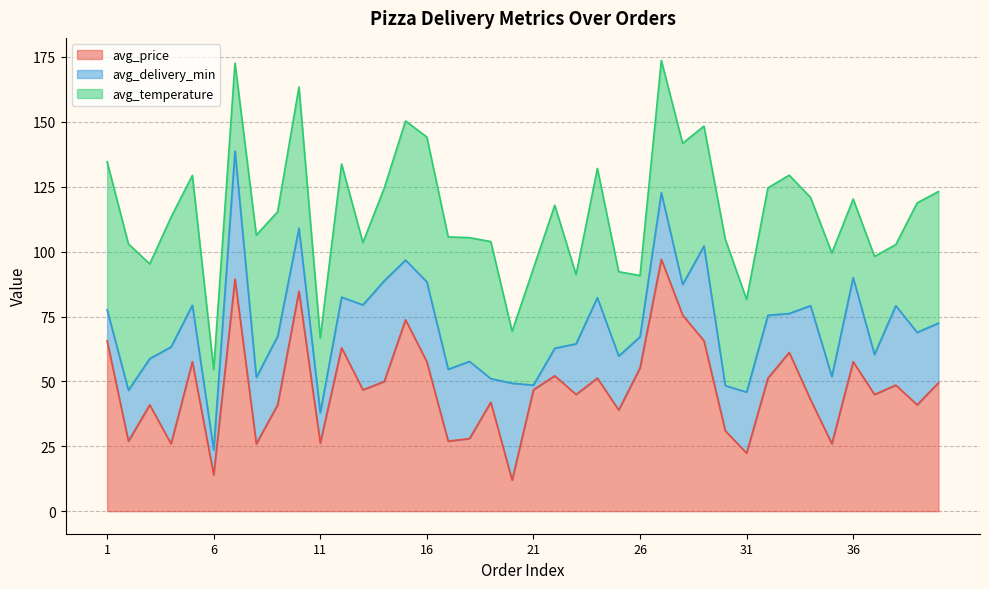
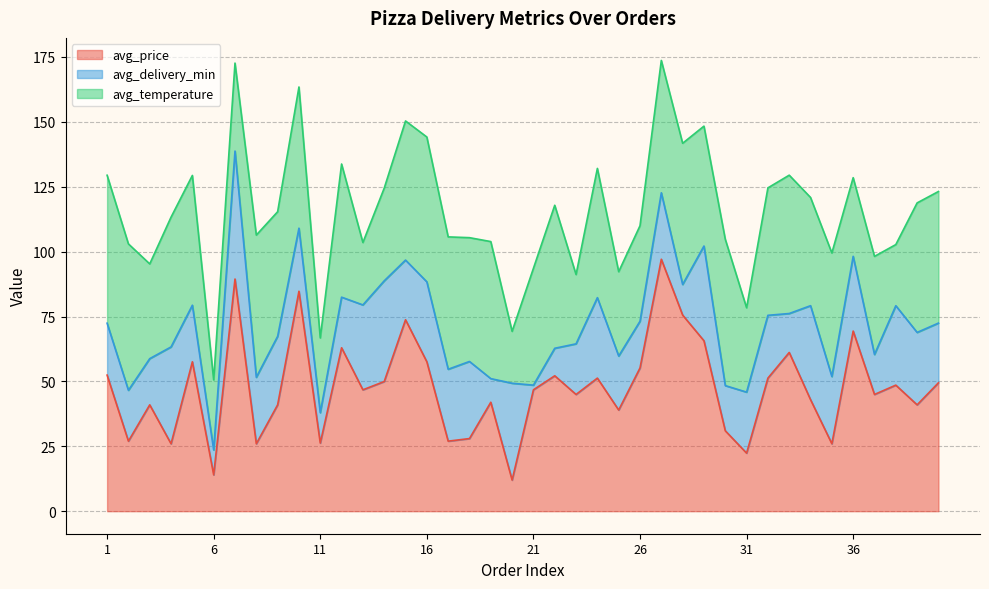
avg_price, 1: 66 -> 52
avg_delivery_min, 1: 12 -> 20
avg_temperature, 6: 31 -> 27
avg_delivery_min, 26: 12 -> 18
avg_temperature, 26: 24 -> 37
avg_temperature, 31: 36 -> 33
avg_price, 36: 58 -> 69
avg_delivery_min, 36: 32 -> 29
